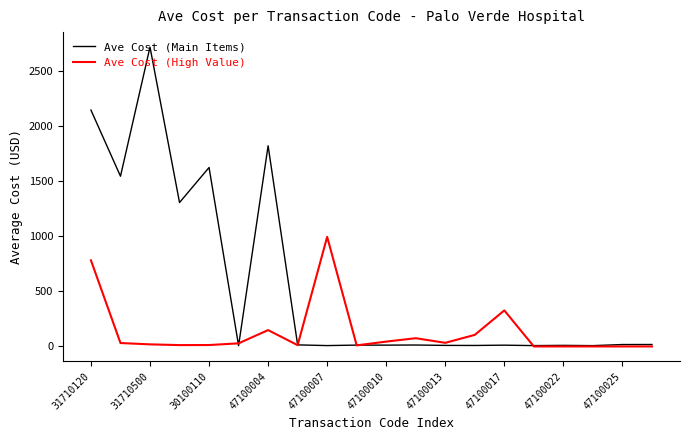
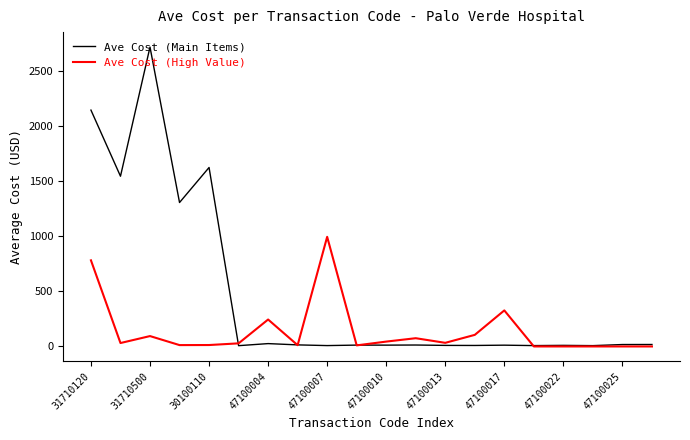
Ave Cost (High Value), 31710500: 20 -> 90
Ave Cost (Main Items), 47100004: 1820 -> 30
Ave Cost (High Value), 47100004: 150 -> 240
